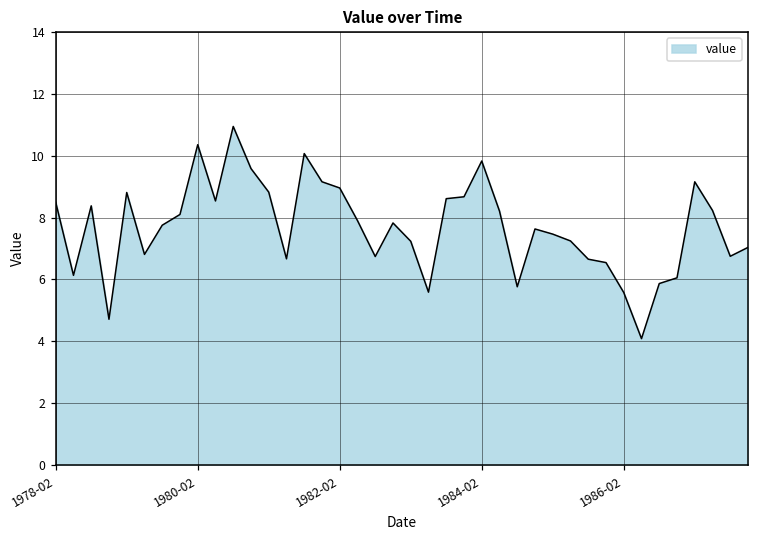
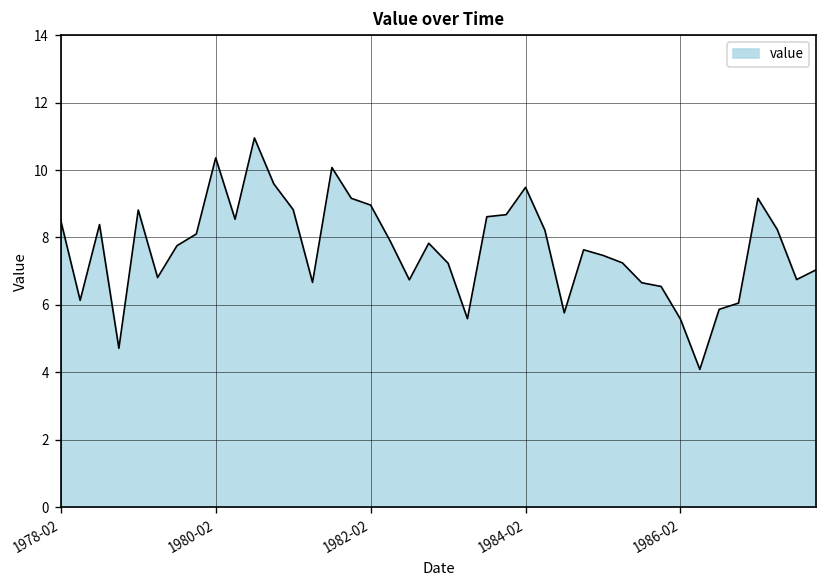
1984-02: 9.8 -> 9.5
